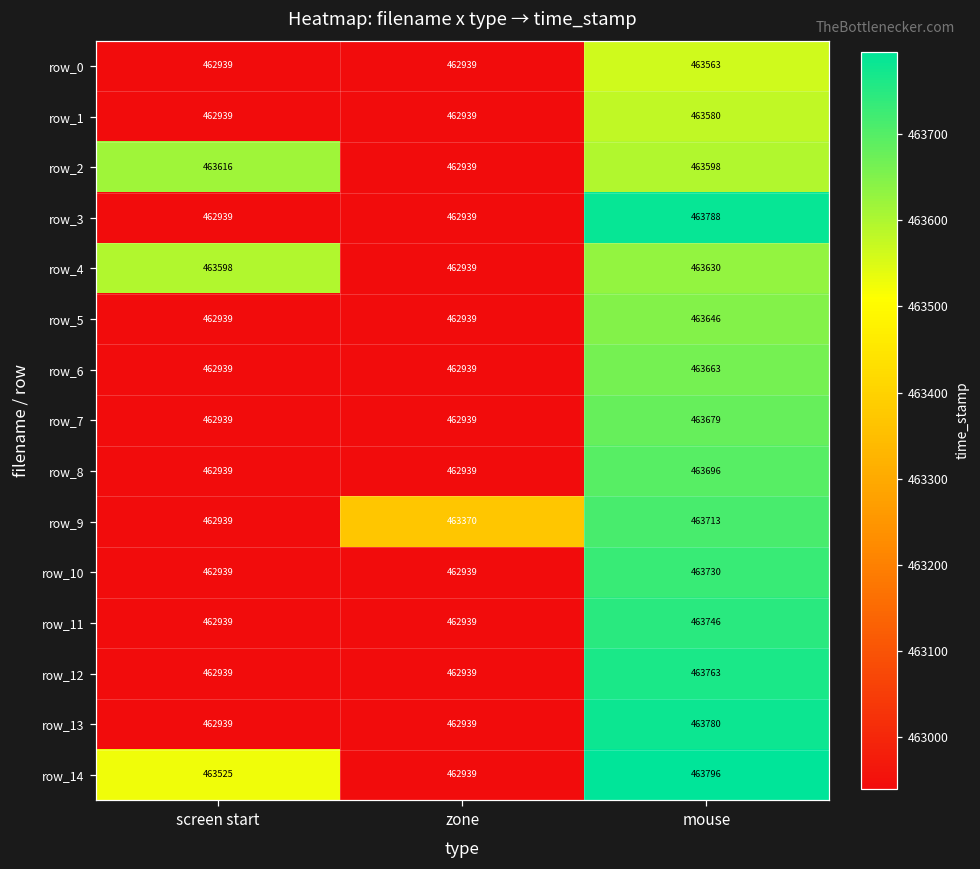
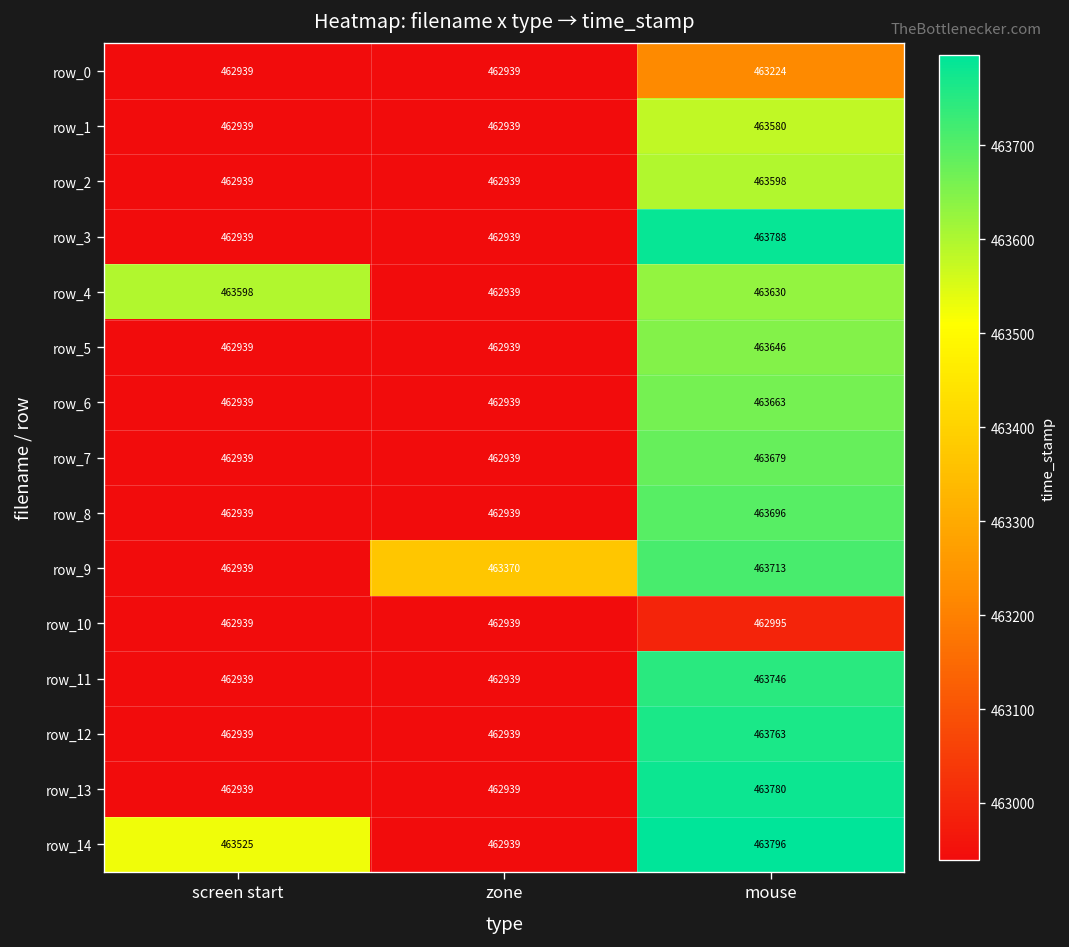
row_0, mouse: 463563 -> 463224
row_2, screen start: 463616 -> 462939
row_10, mouse: 463730 -> 462995
